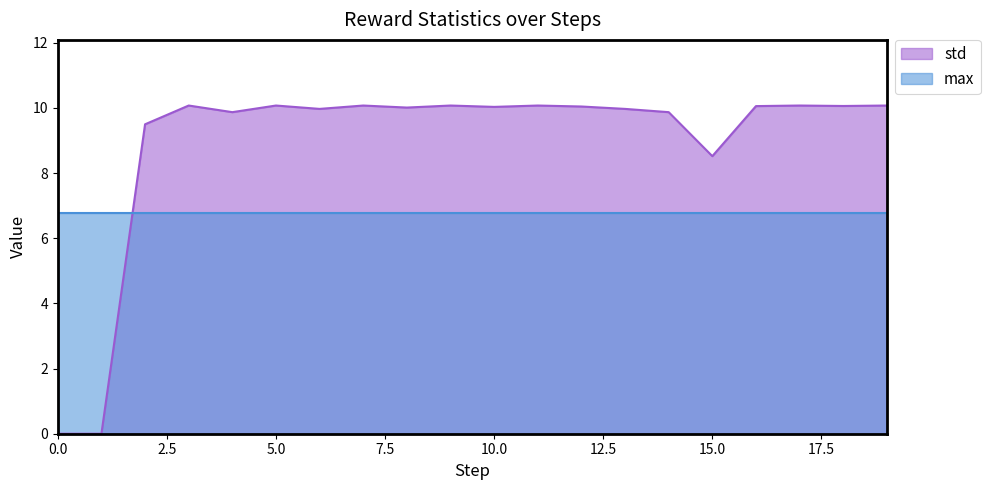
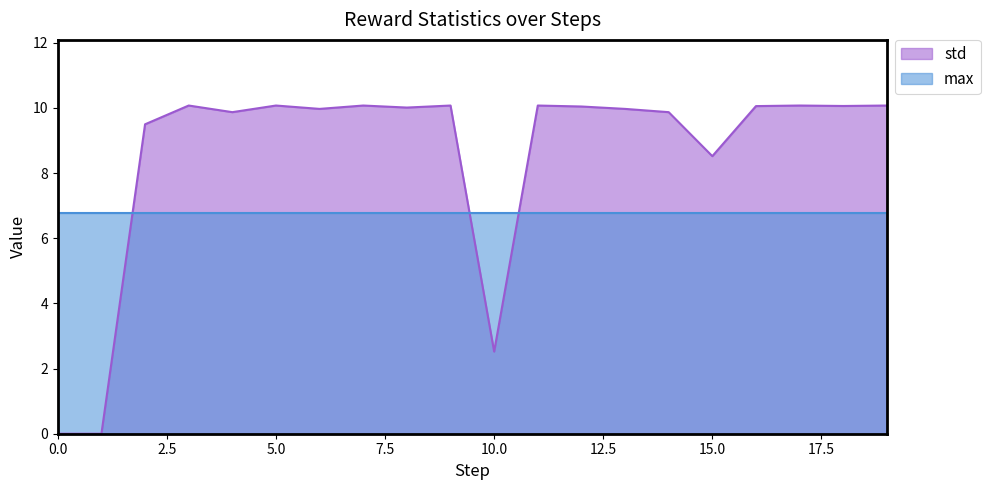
std, 10.0: 10.0 -> 2.5
